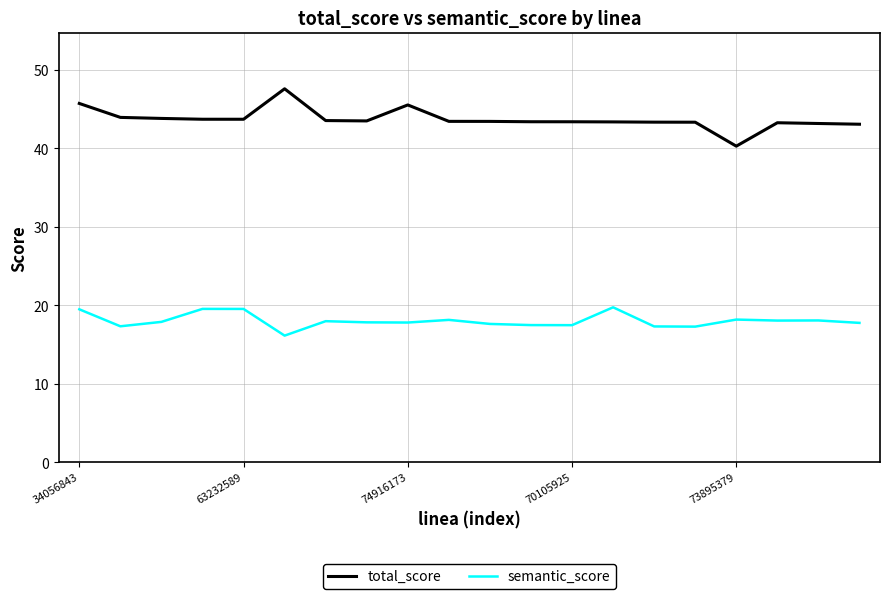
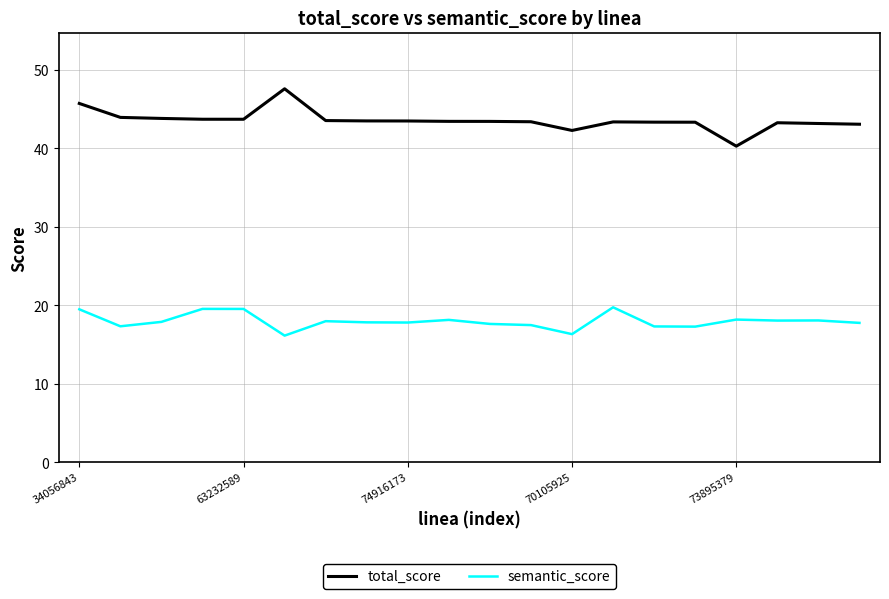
total_score, 74916173: 46 -> 43
total_score, 70105925: 43 -> 42
semantic_score, 70105925: 17 -> 16
